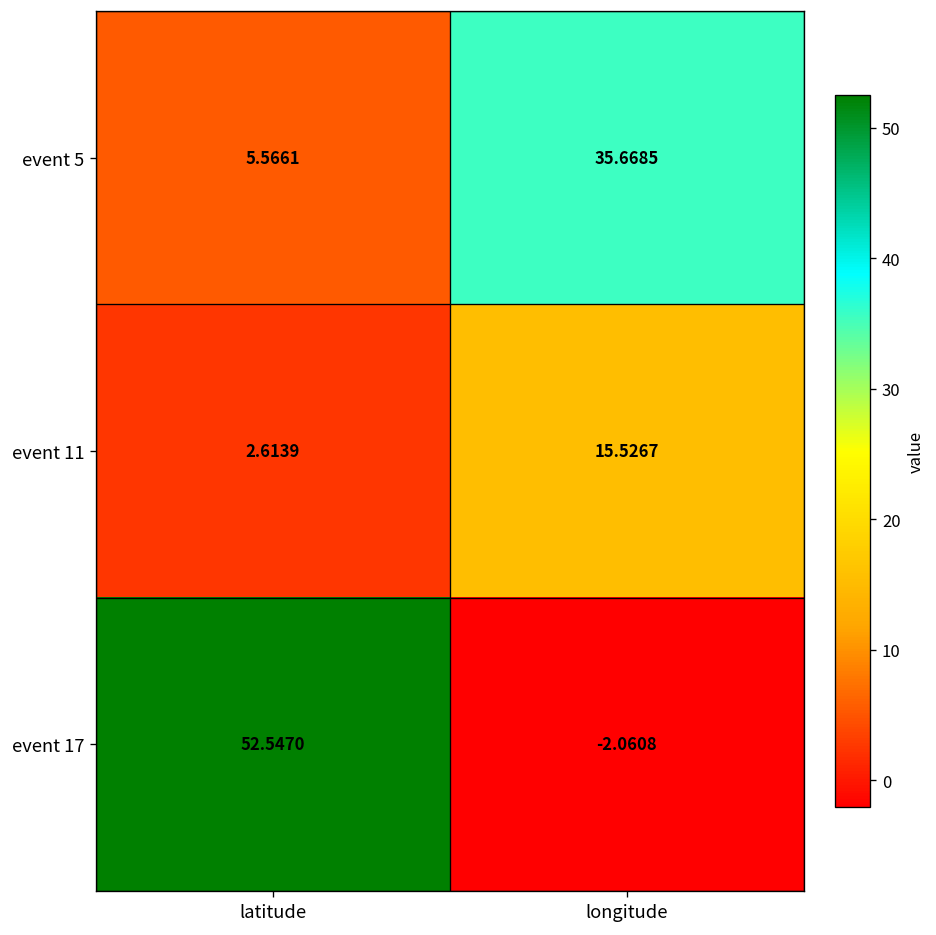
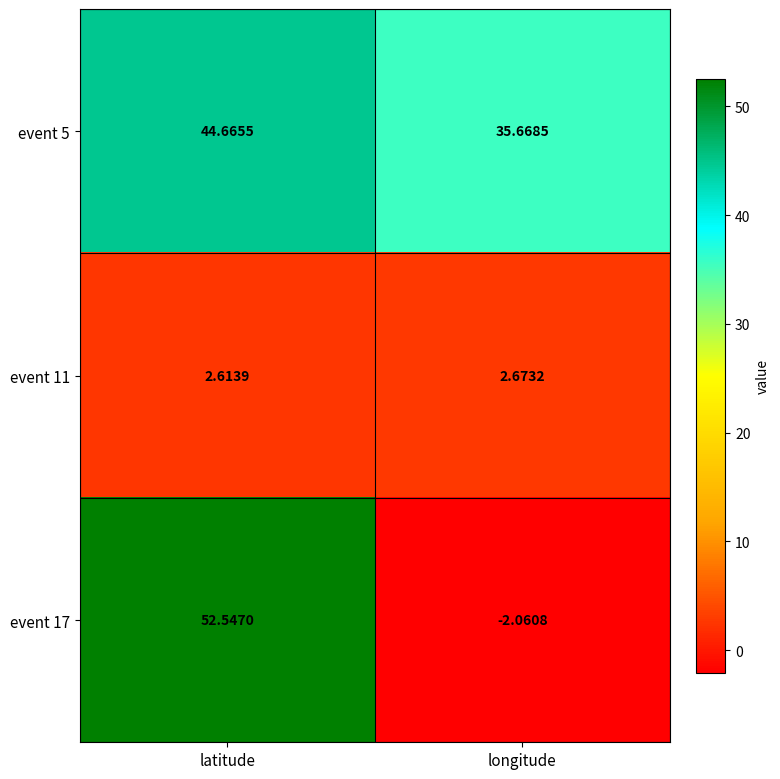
event 5, latitude: 5.5661 -> 44.6655
event 11, longitude: 15.5267 -> 2.6732
